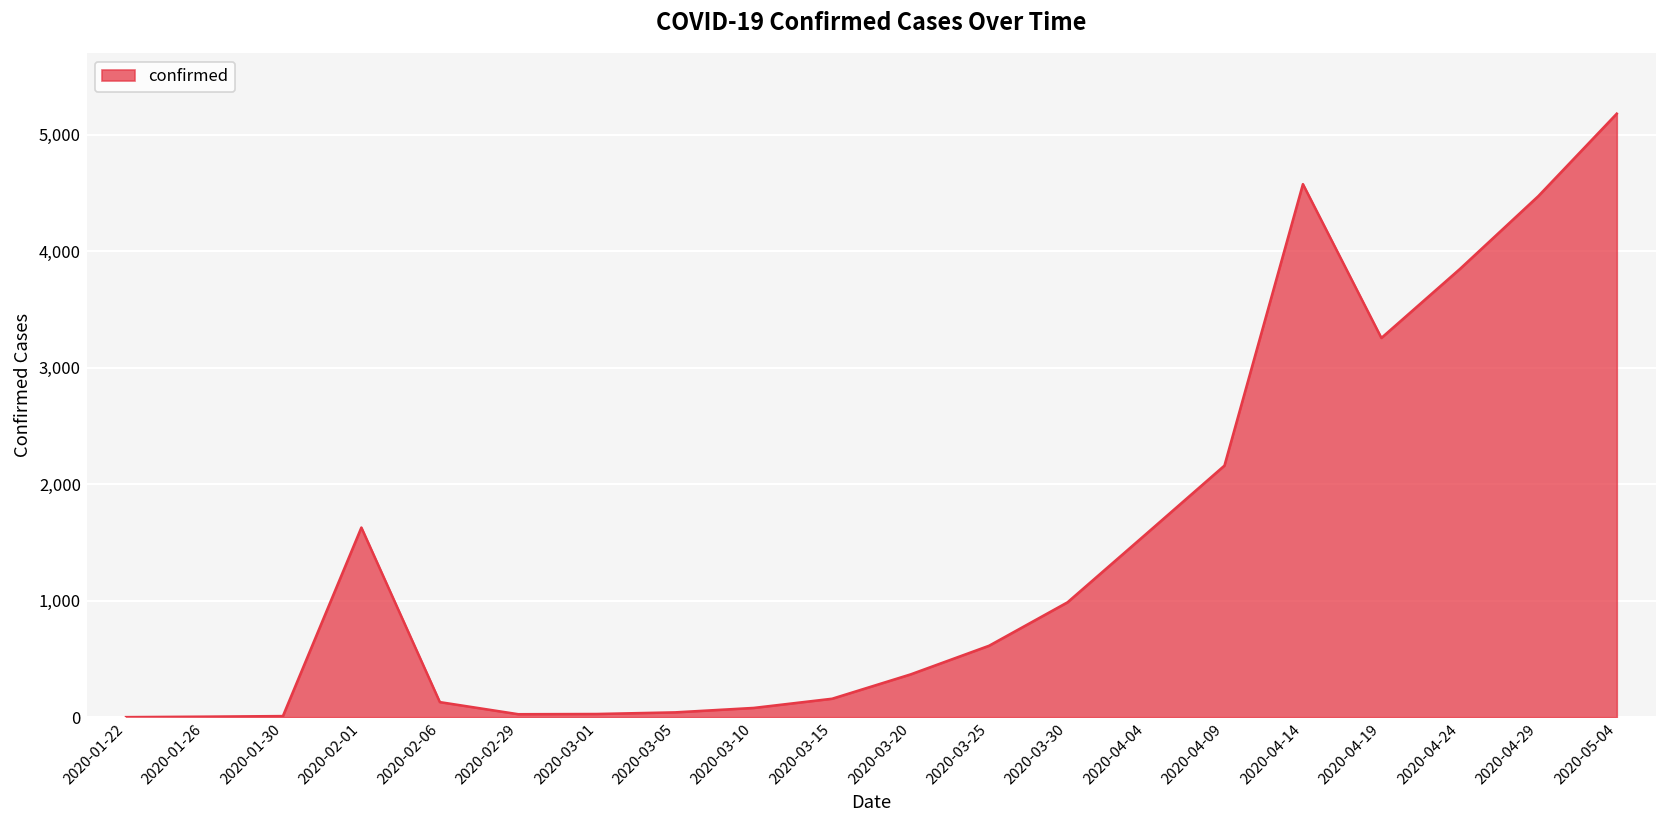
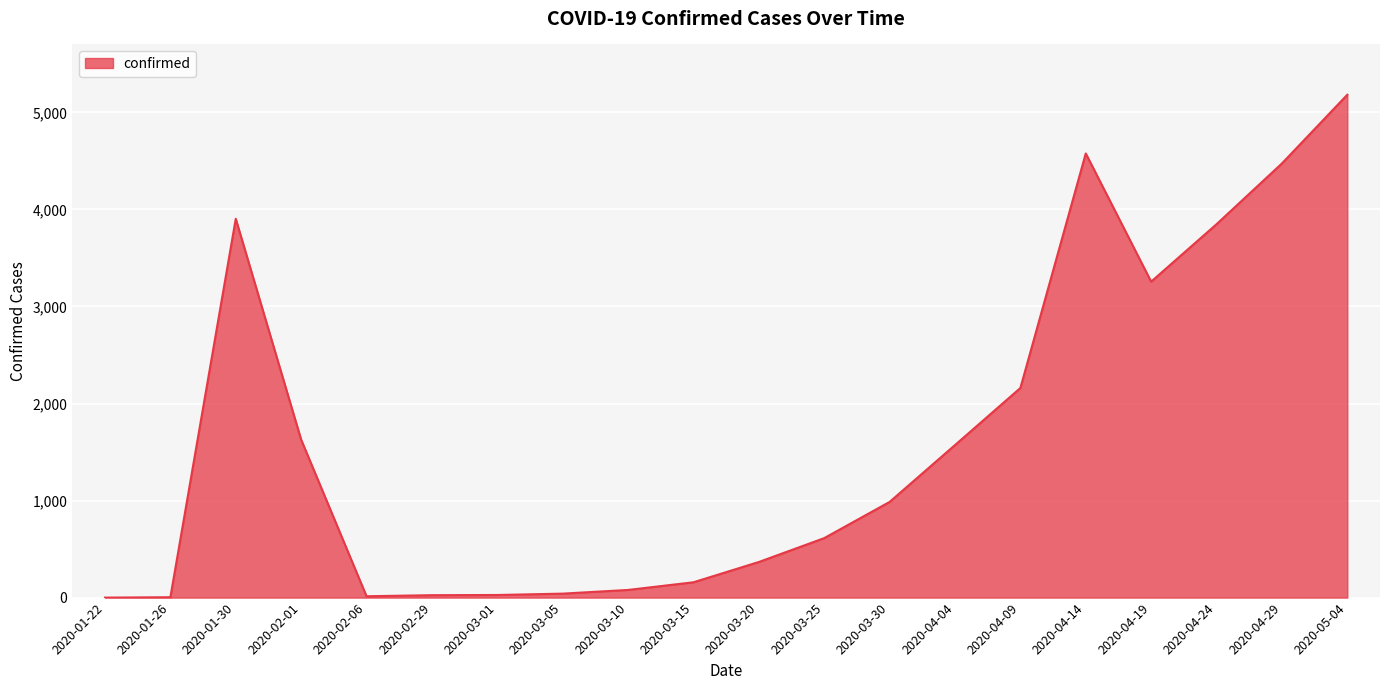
2020-01-30: 0 -> 3,900
2020-02-06: 100 -> 0
